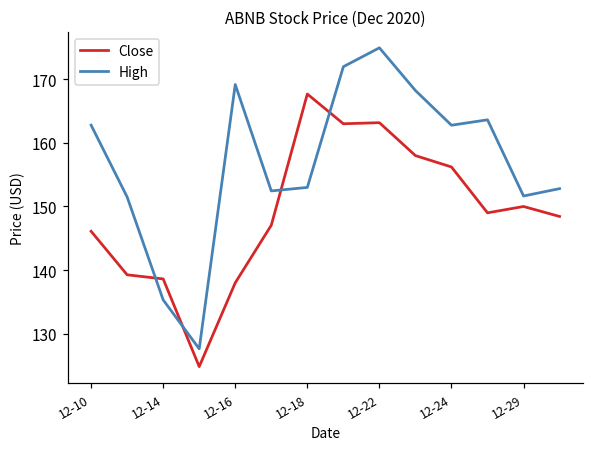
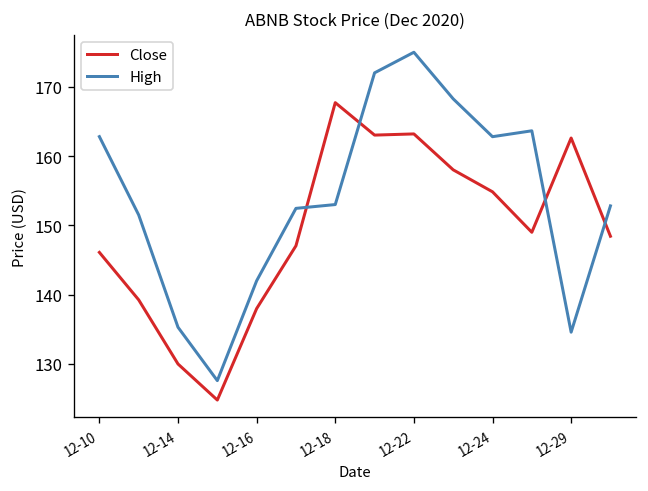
Close, 12-14: 139 -> 130
High, 12-16: 169 -> 142
Close, 12-24: 156 -> 155
Close, 12-29: 150 -> 163
High, 12-29: 152 -> 135
